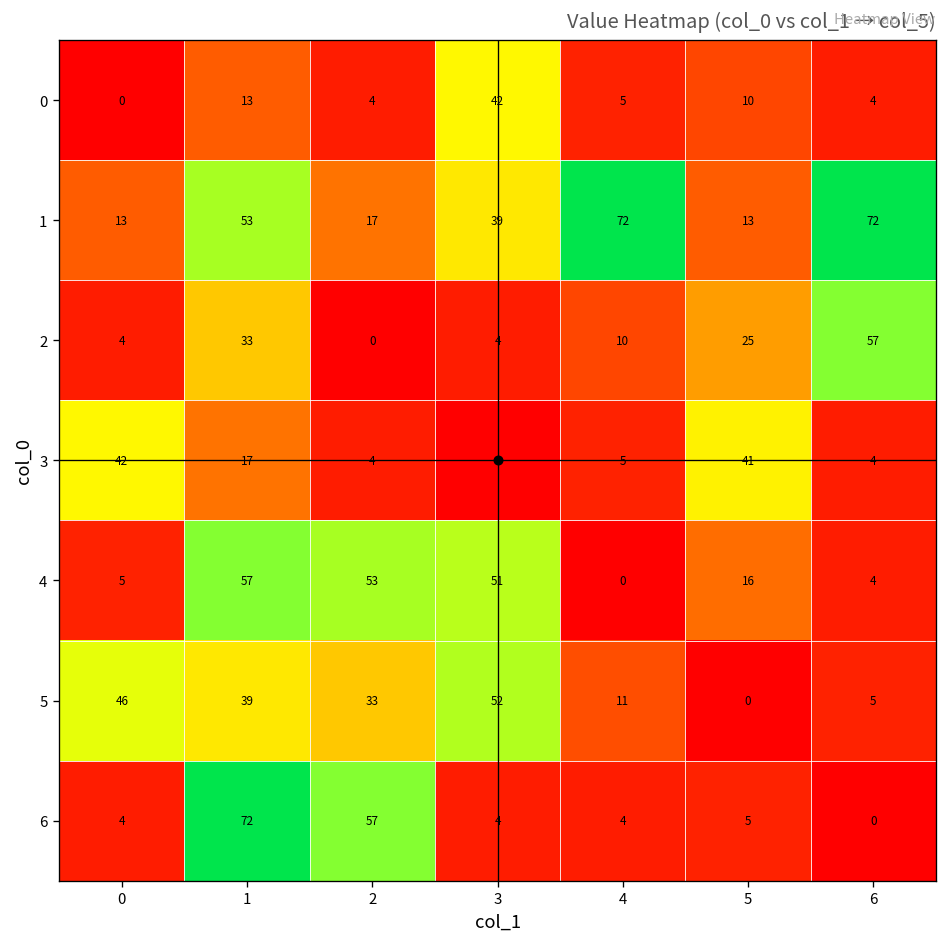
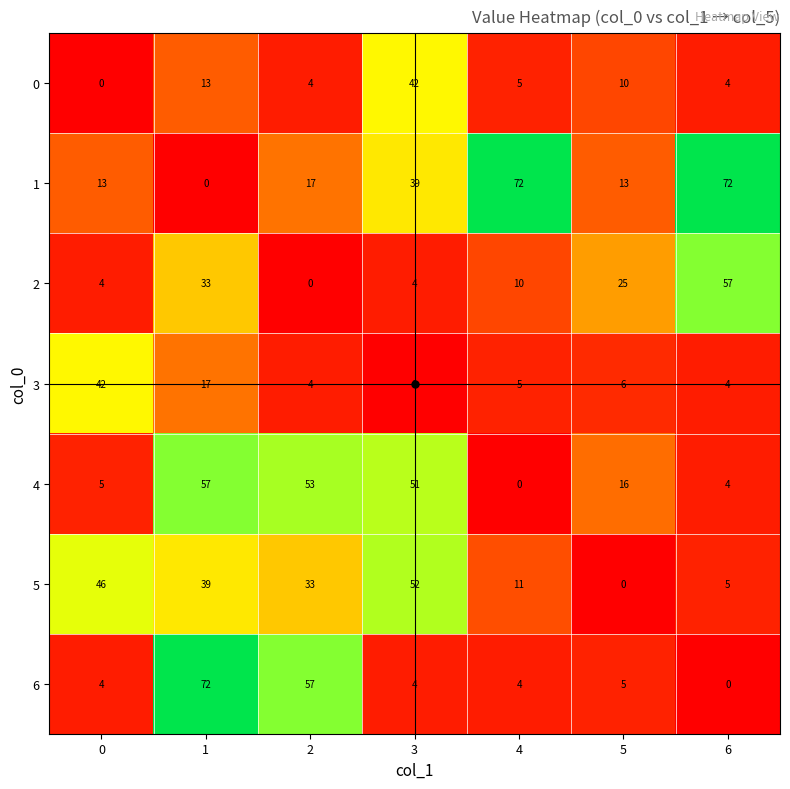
1, 1: 53 -> 0
3, 5: 41 -> 6
